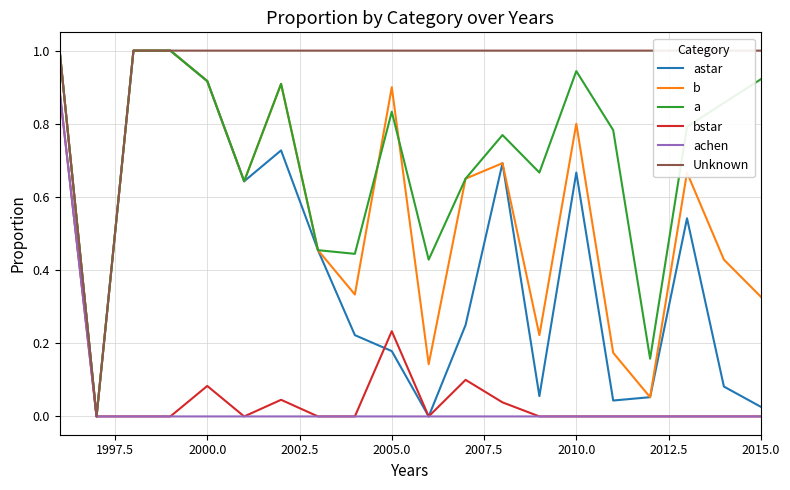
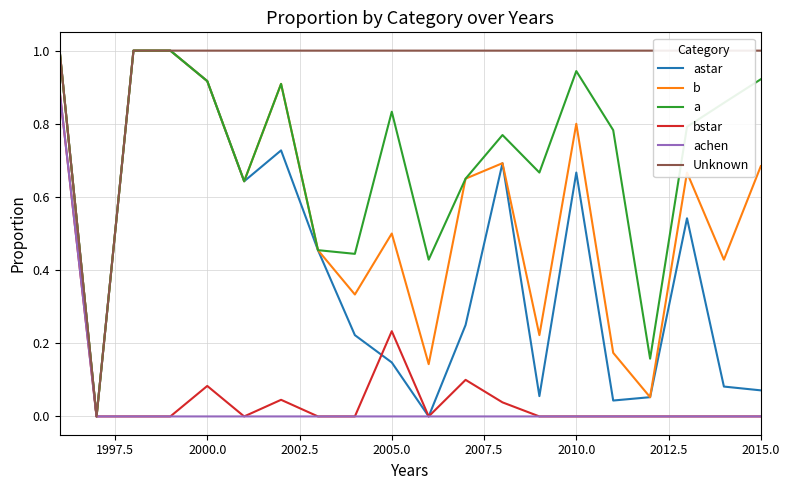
astar, 2005.0: 0.18 -> 0.15
b, 2005.0: 0.9 -> 0.5
astar, 2015.0: 0.03 -> 0.07
b, 2015.0: 0.33 -> 0.68
